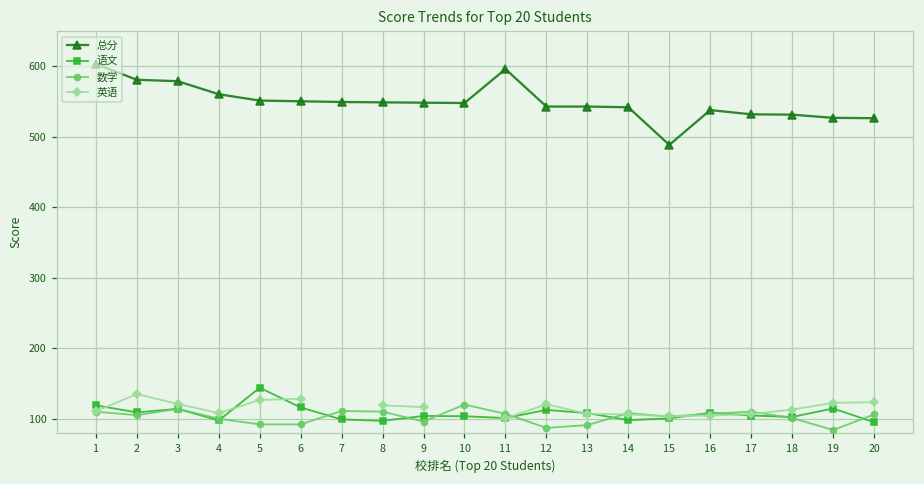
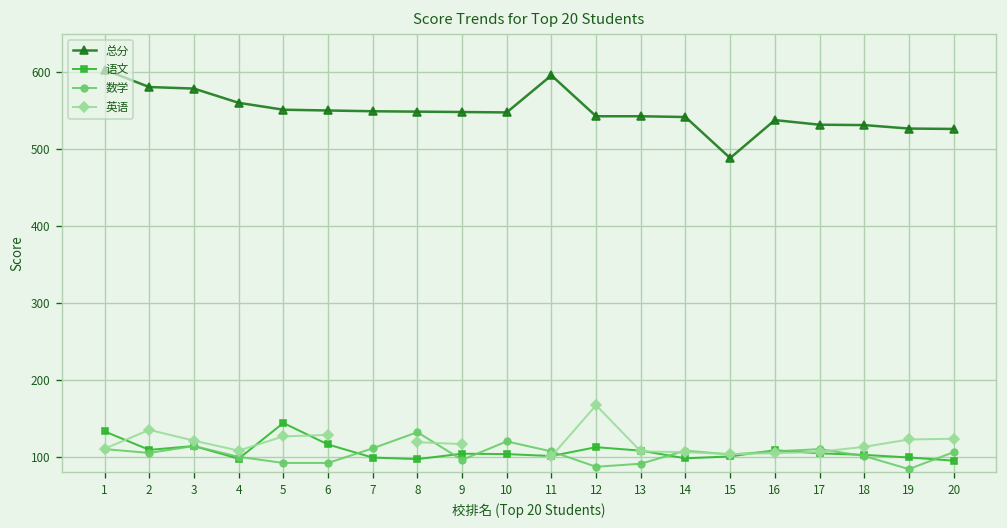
语文, 1: 120 -> 130
数学, 8: 110 -> 130
英语, 12: 120 -> 170
语文, 19: 110 -> 100
